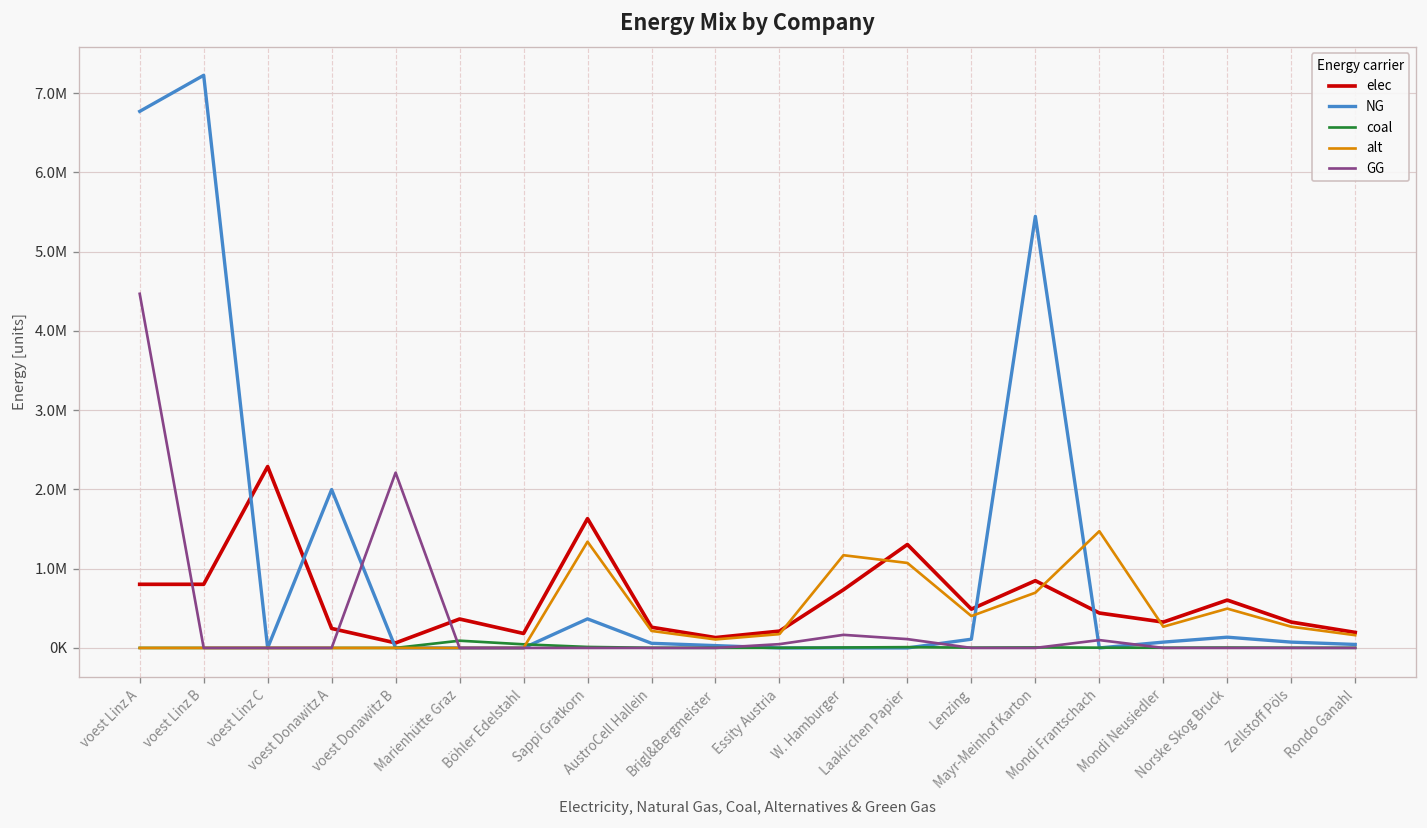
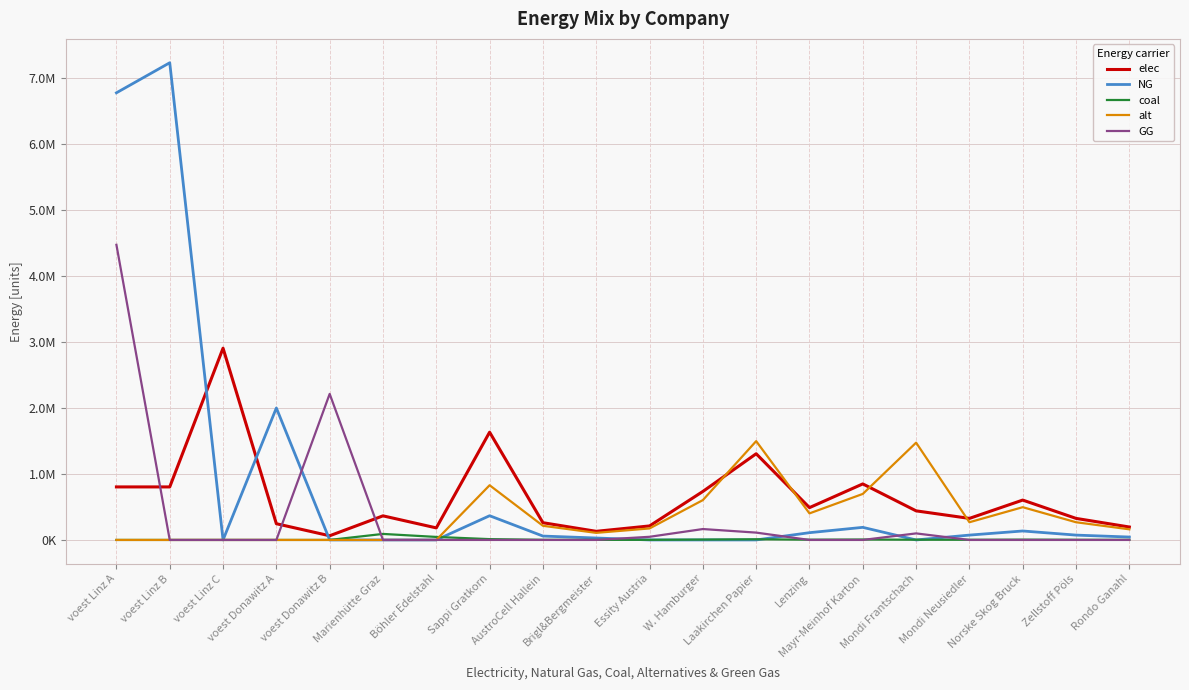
elec, voest Linz C: 2300000 -> 2900000
alt, Sappi Gratkorn: 1300000 -> 800000
alt, W. Hamburger: 1200000 -> 600000
alt, Laakirchen Papier: 1100000 -> 1500000
NG, Mayr-Meinhof Karton: 5400000 -> 200000
